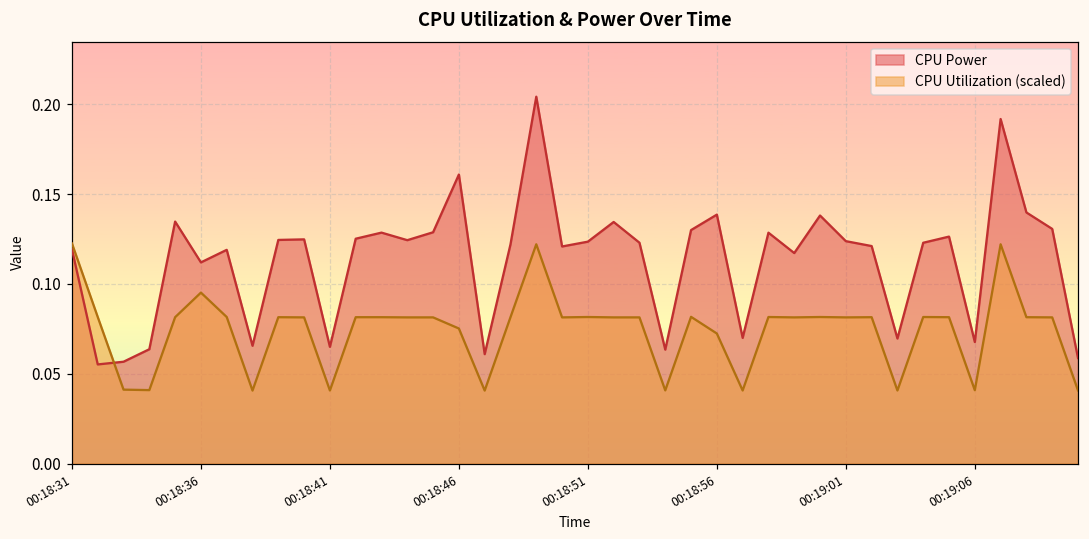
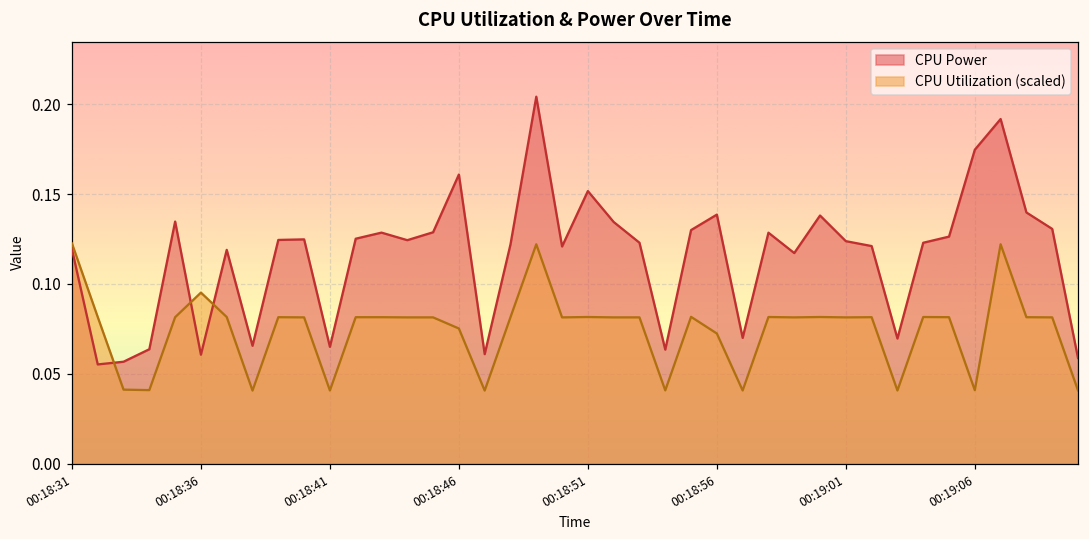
CPU Power, 00:18:36: 0.112 -> 0.061
CPU Power, 00:18:51: 0.124 -> 0.152
CPU Power, 00:19:06: 0.068 -> 0.175
